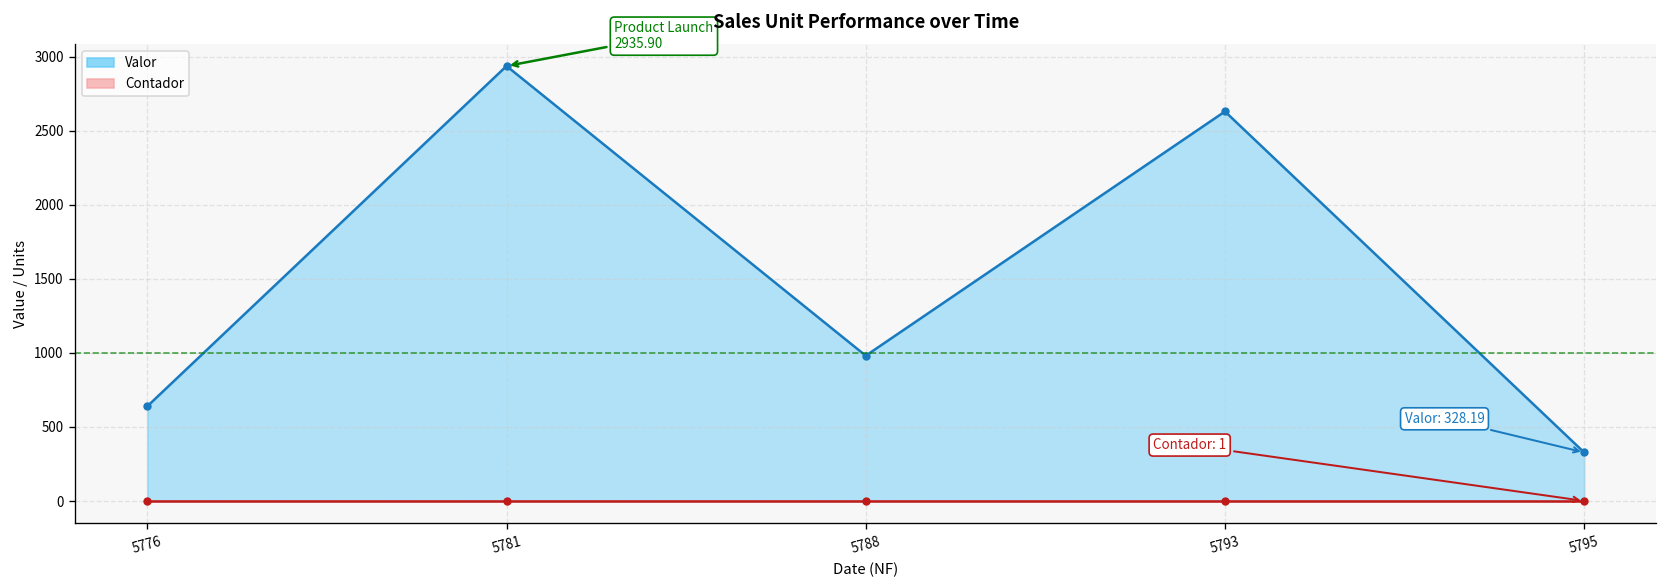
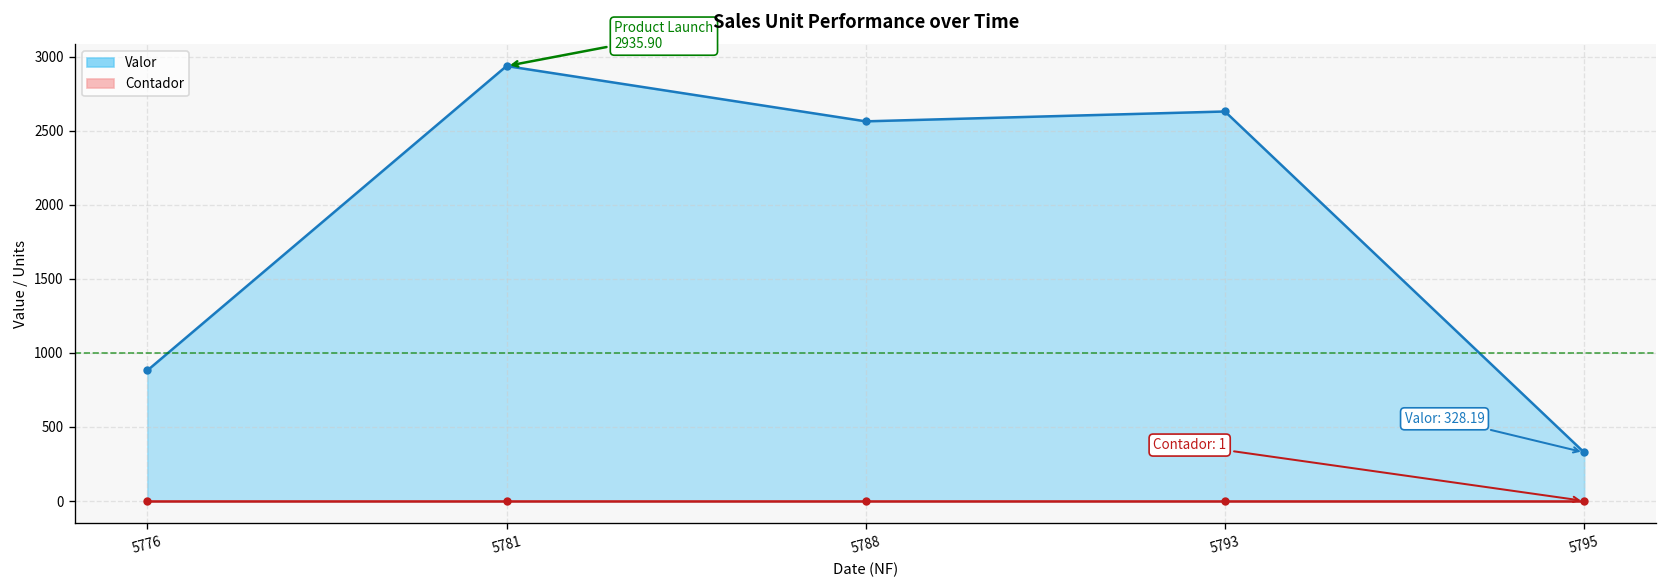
Valor, 5776: 640 -> 880
Valor, 5788: 980 -> 2560
